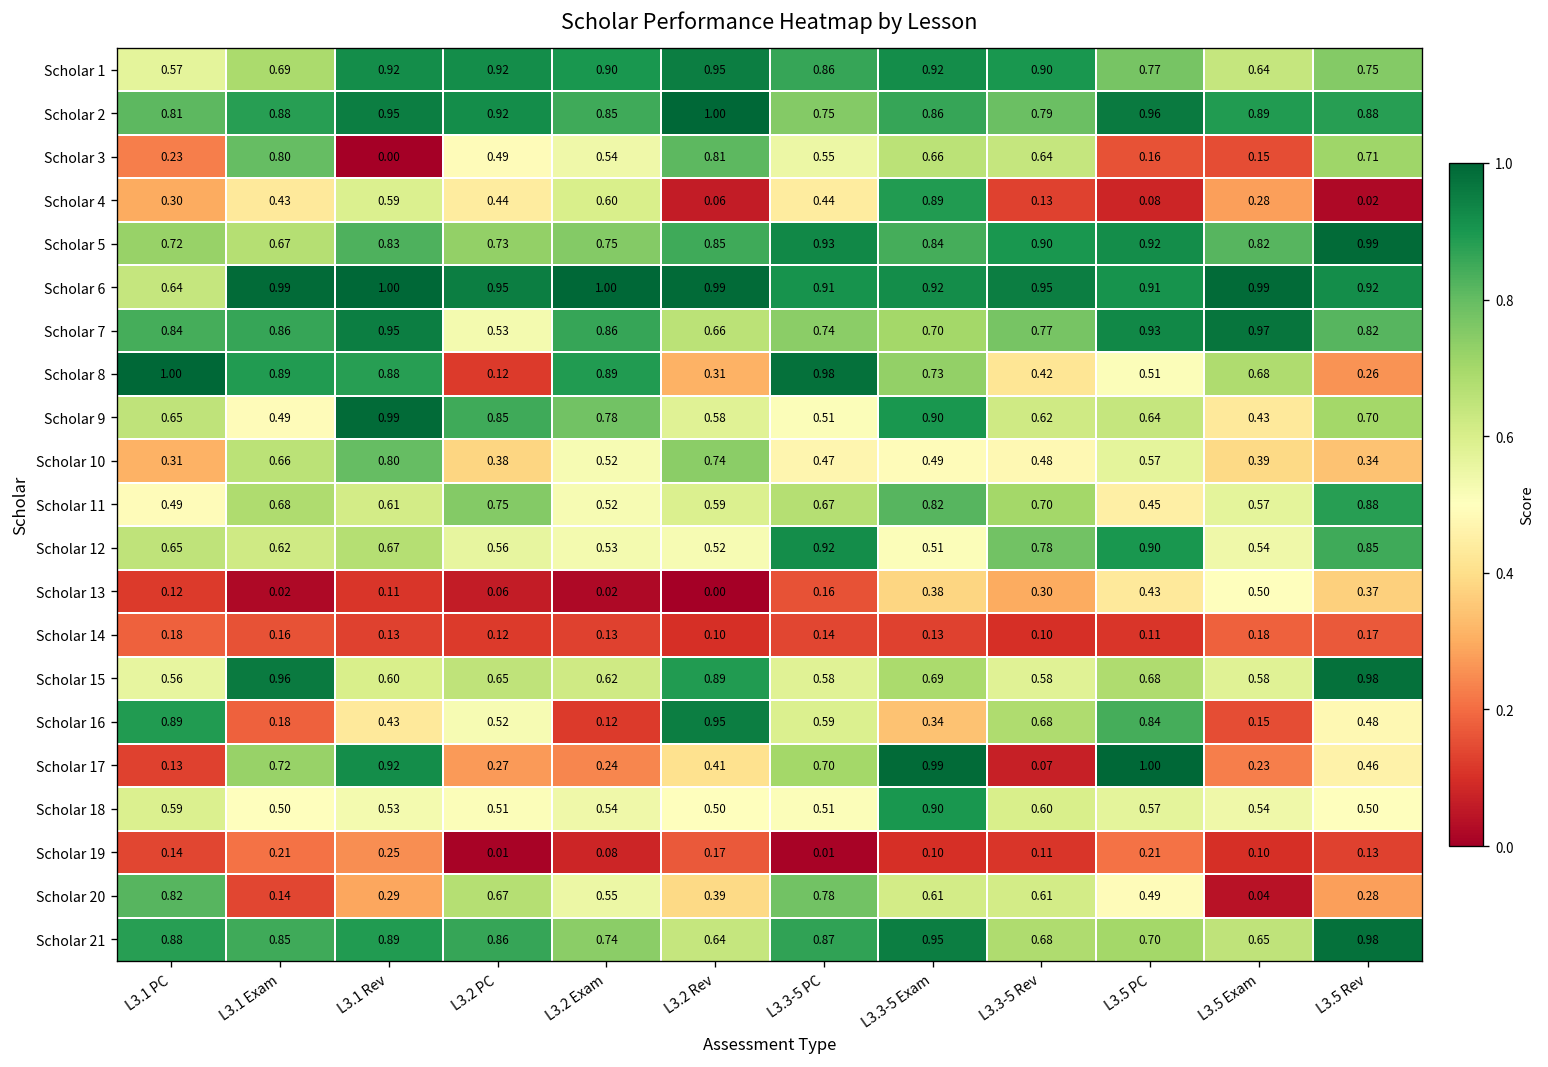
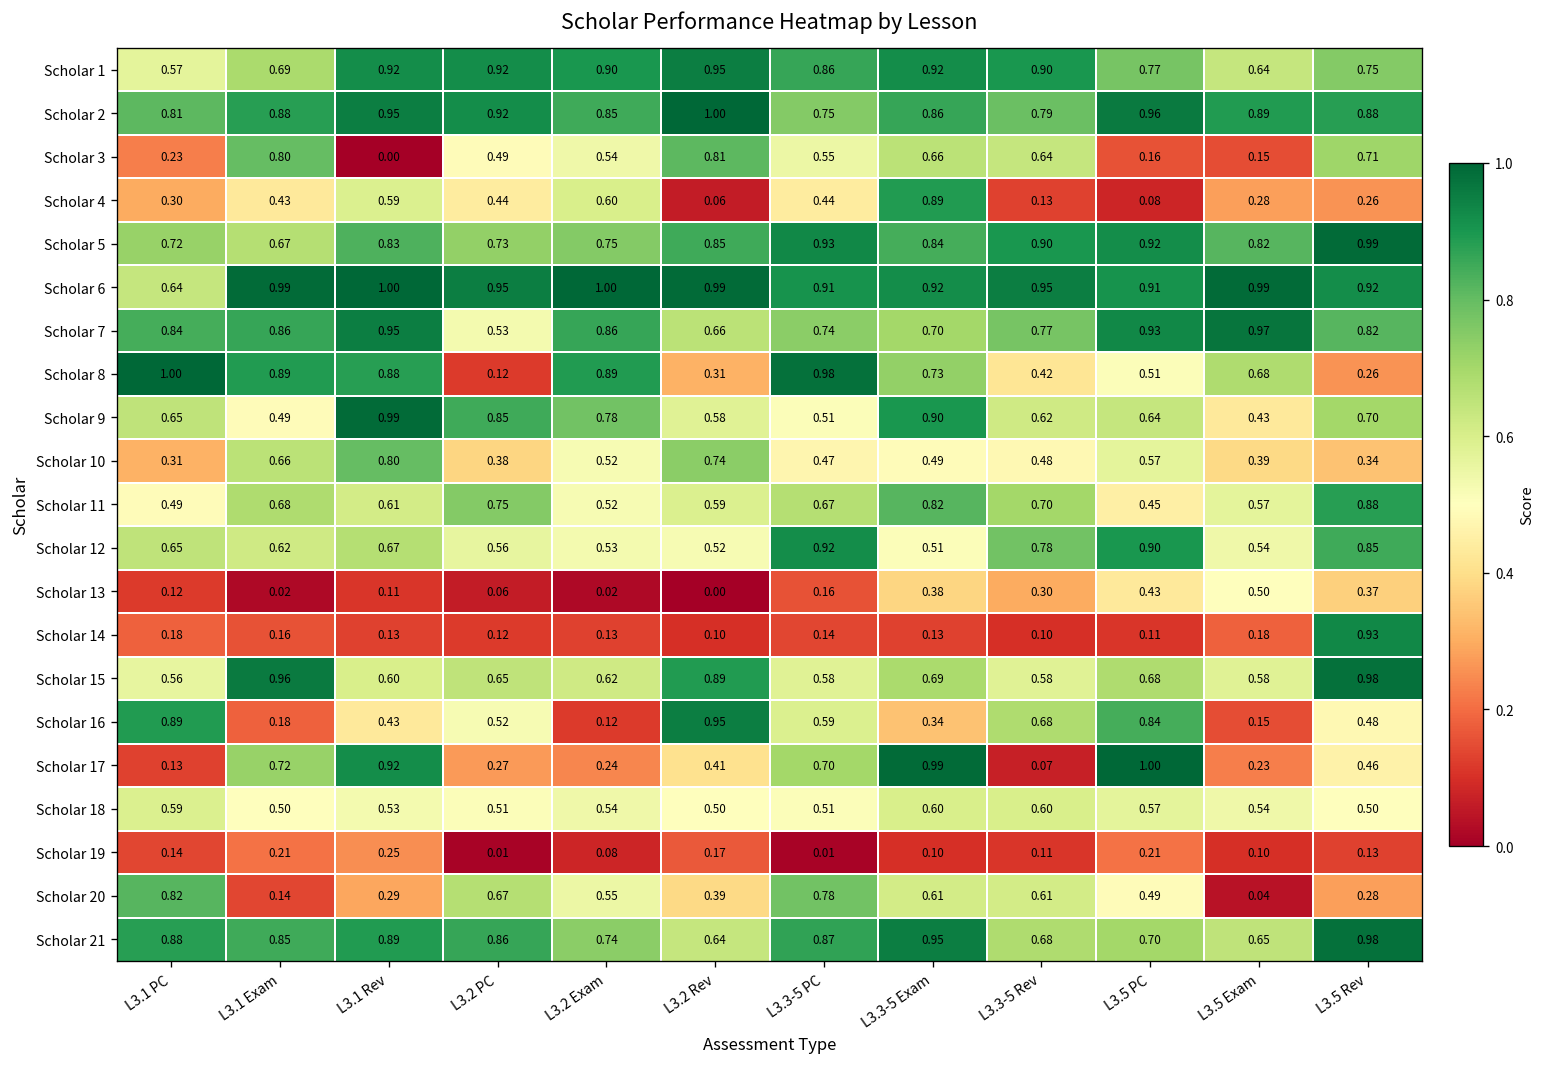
Scholar 4, L3.5 Rev: 0.02 -> 0.26
Scholar 14, L3.5 Rev: 0.17 -> 0.93
Scholar 18, L3.3-5 Exam: 0.90 -> 0.60
